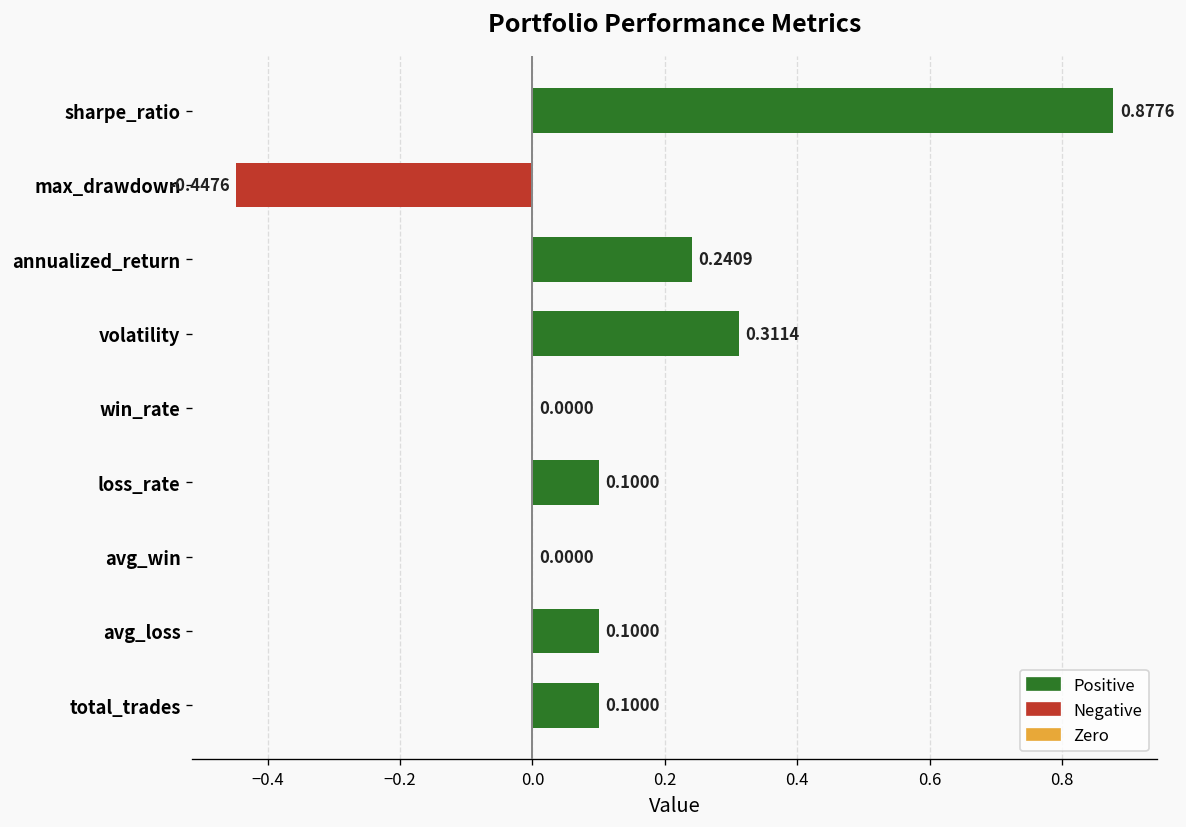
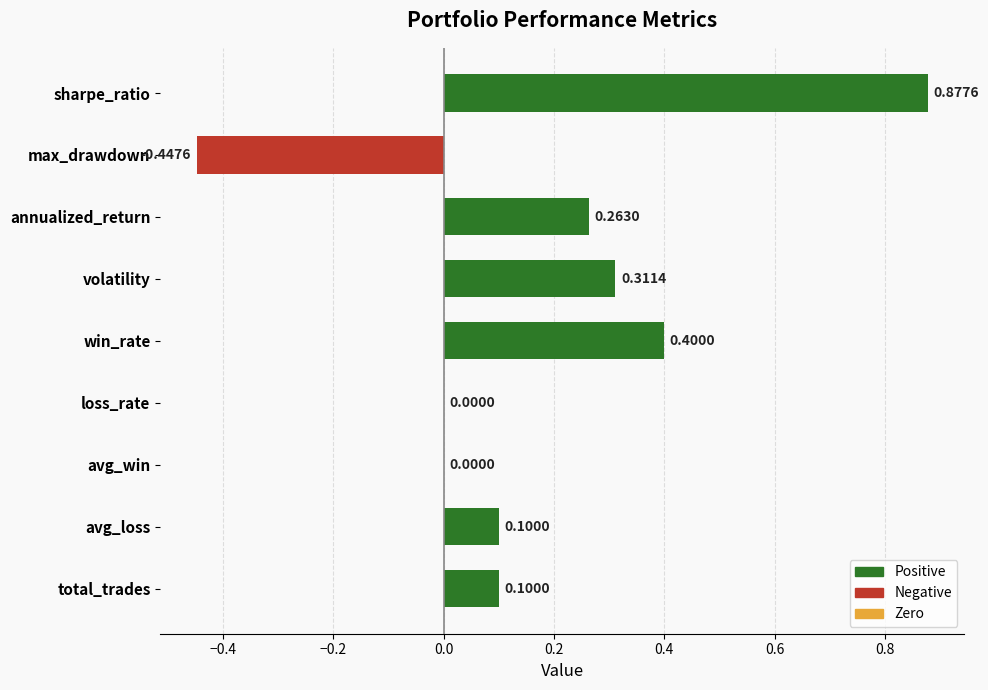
annualized_return: 0.2409 -> 0.2630
win_rate: 0.0000 -> 0.4000
loss_rate: 0.1000 -> 0.0000
